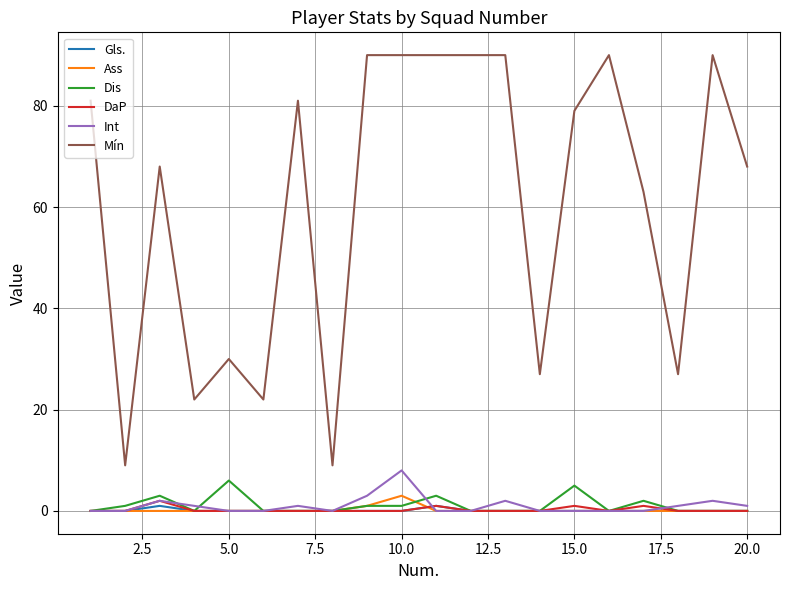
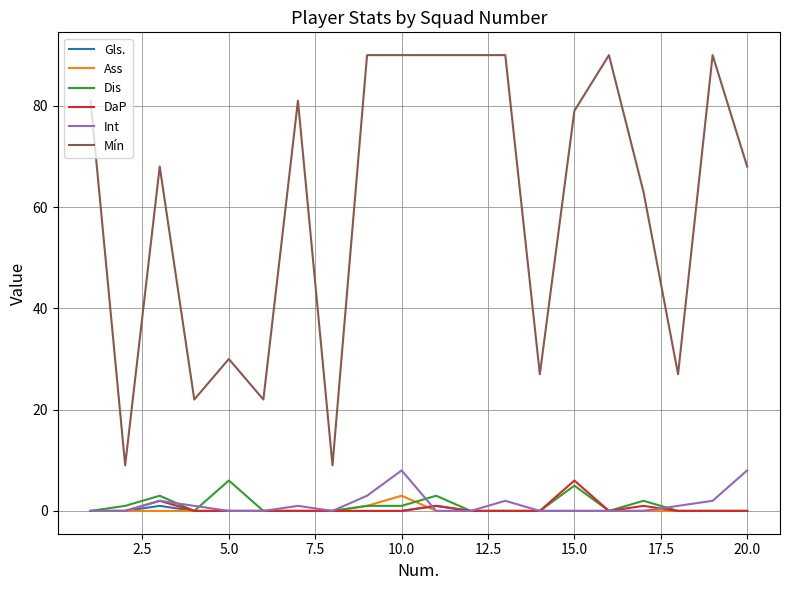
DaP, 15.0: 1 -> 6
Int, 20.0: 1 -> 8
